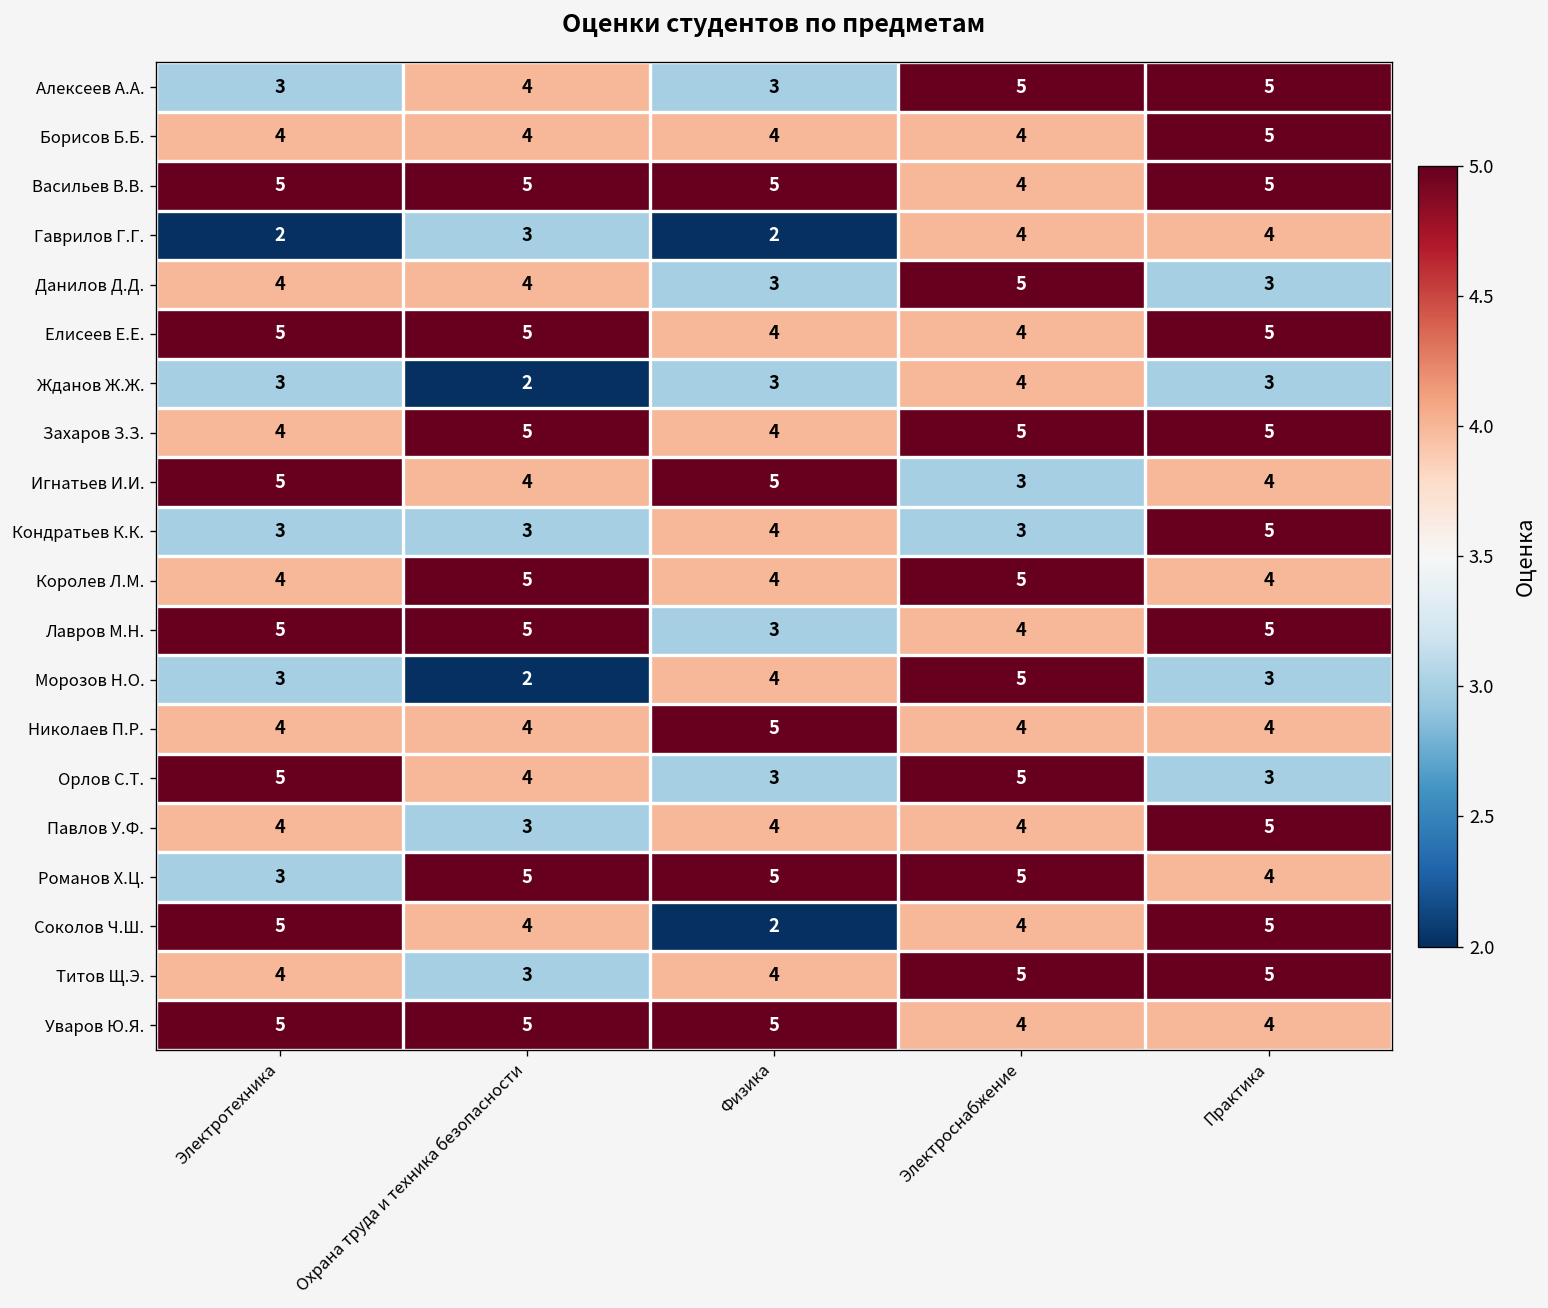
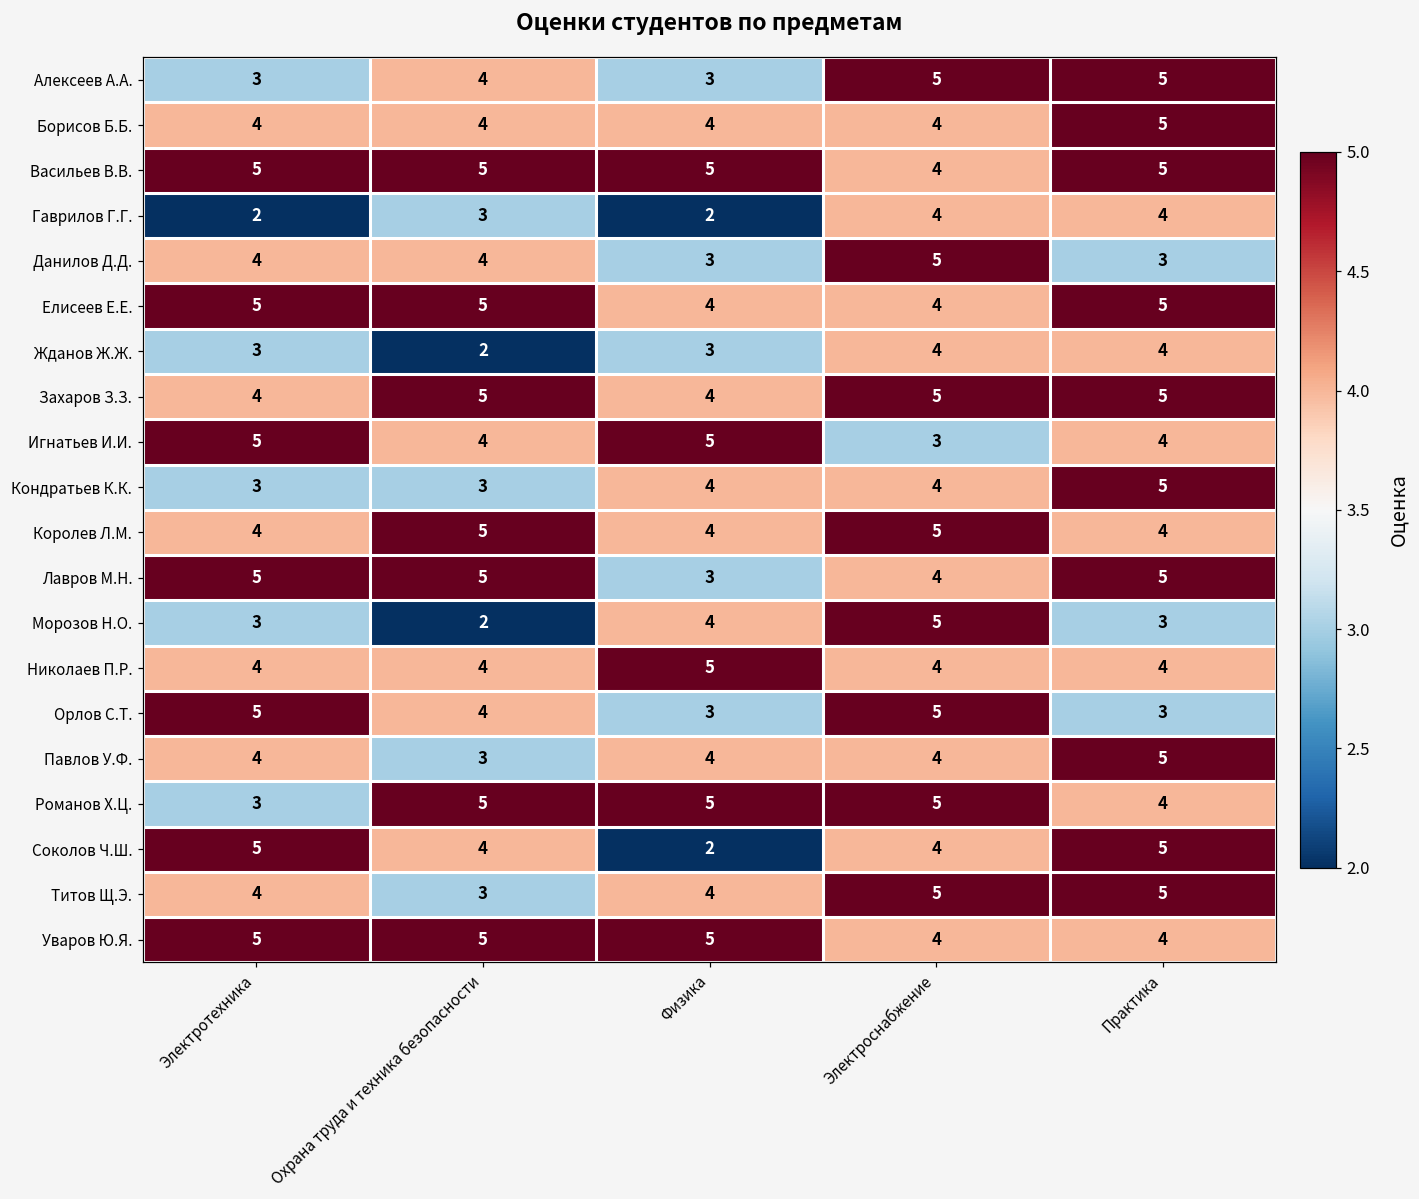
Жданов Ж.Ж., Практика: 3 -> 4
Кондратьев К.К., Электроснабжение: 3 -> 4
